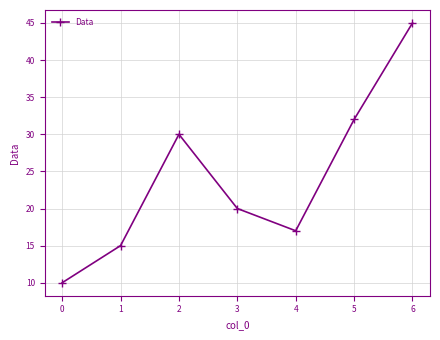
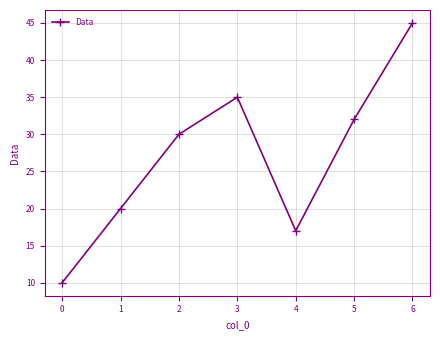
1: 15 -> 20
3: 20 -> 35
